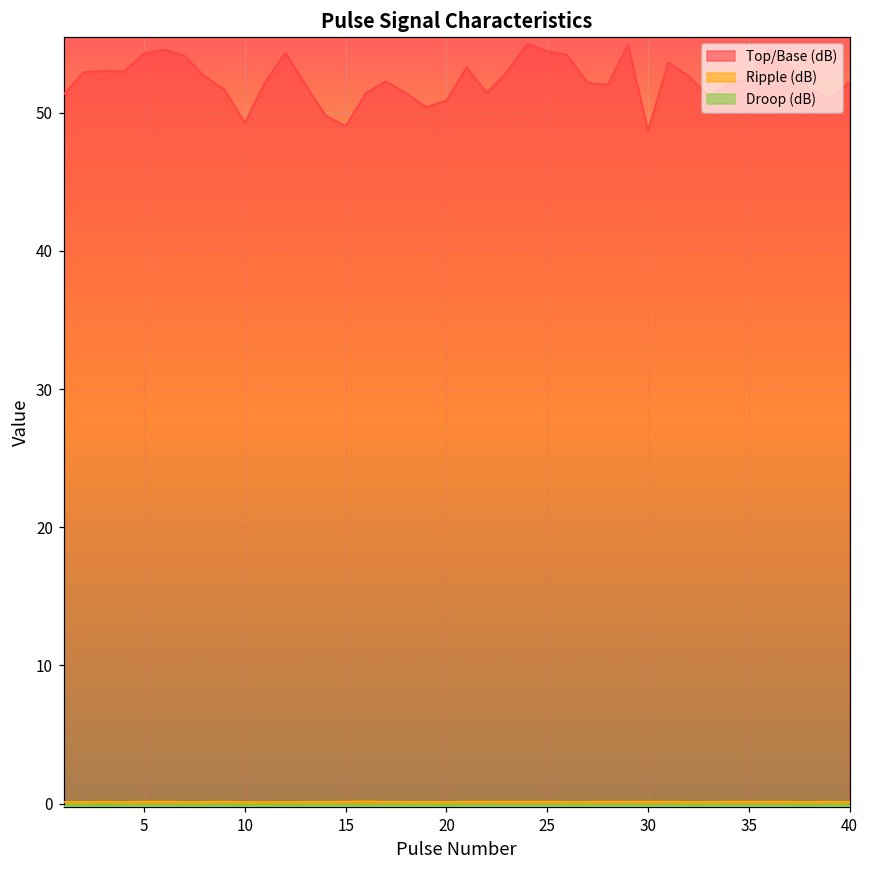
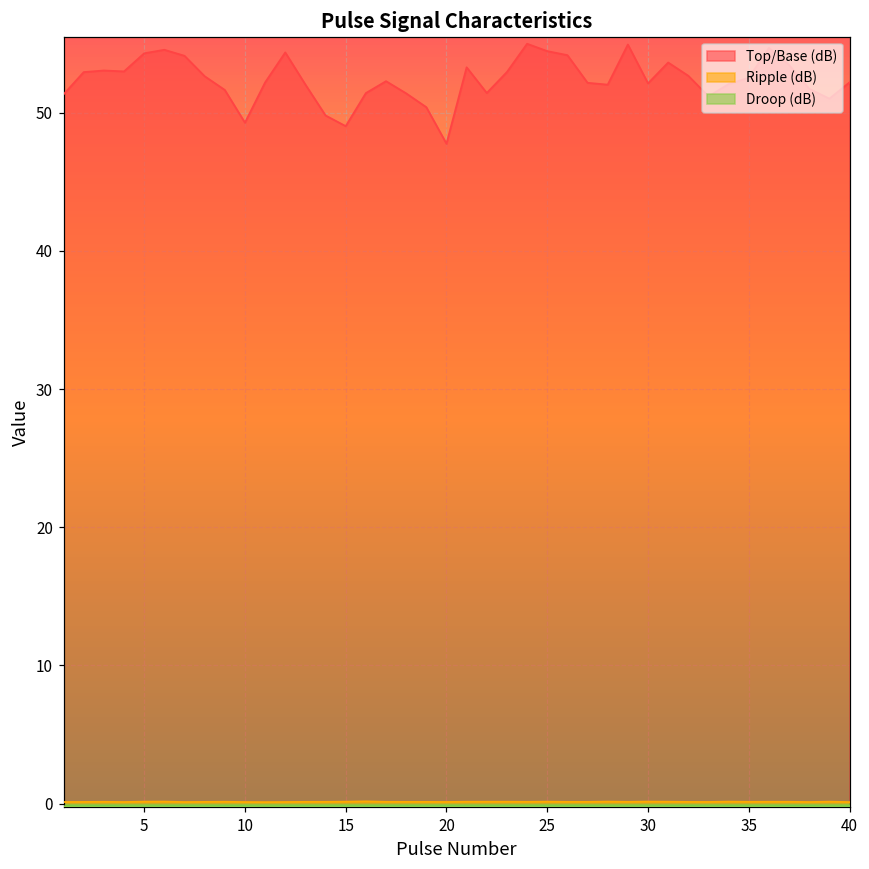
Top/Base (dB), 20: 50.9 -> 47.8
Top/Base (dB), 30: 48.7 -> 52.1
